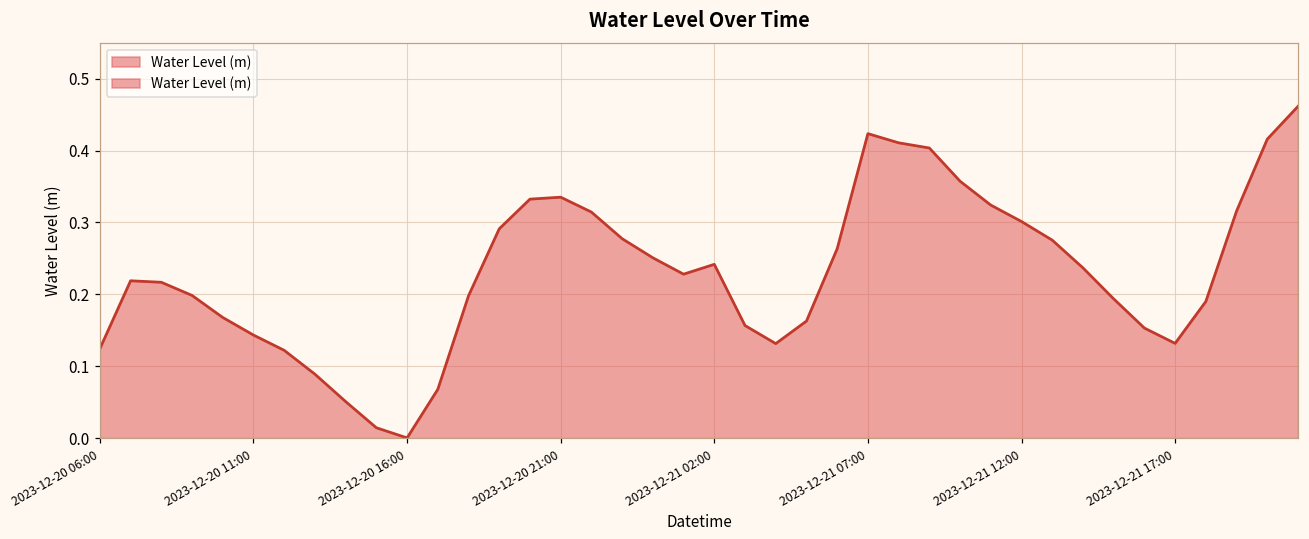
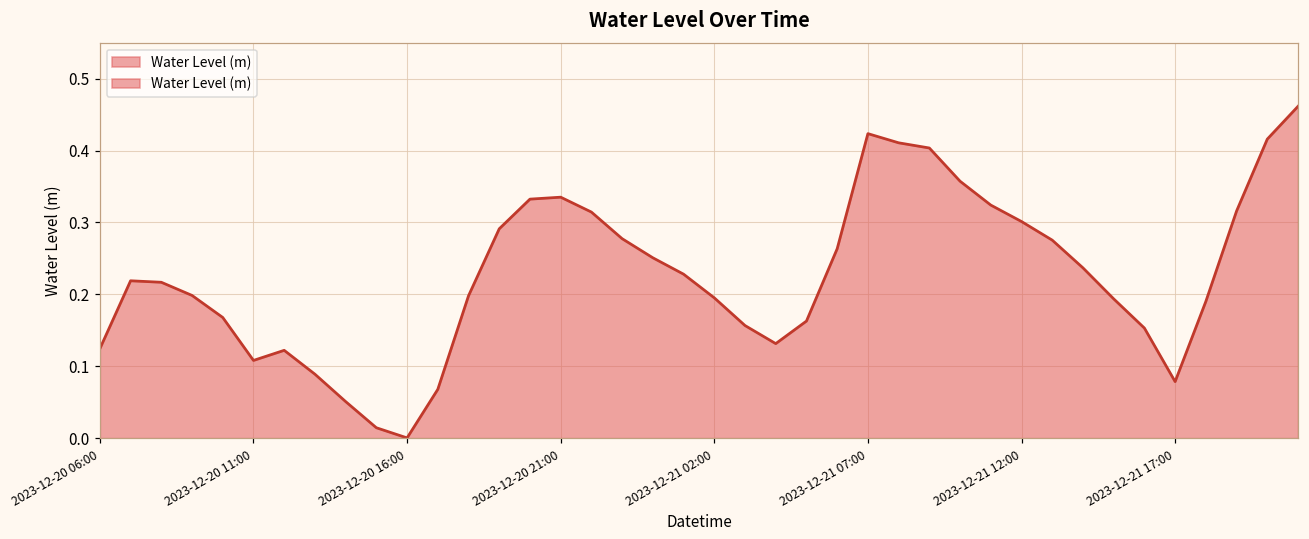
2023-12-20 11:00: 0.14 -> 0.11
2023-12-21 02:00: 0.24 -> 0.20
2023-12-21 17:00: 0.13 -> 0.08
